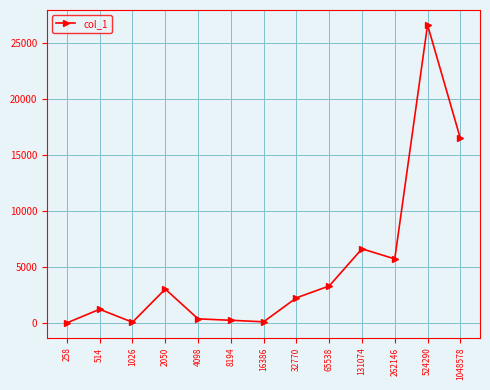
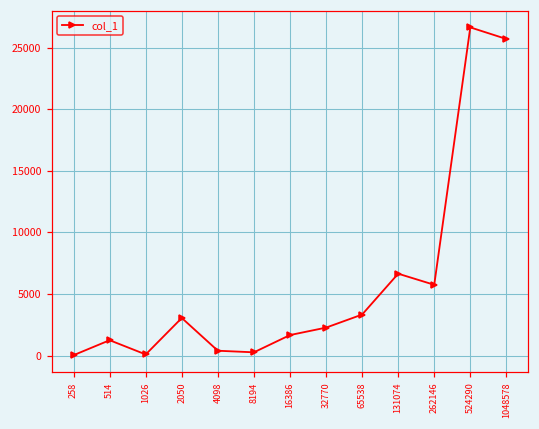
16386: 100 -> 1700
1048578: 16500 -> 25700
